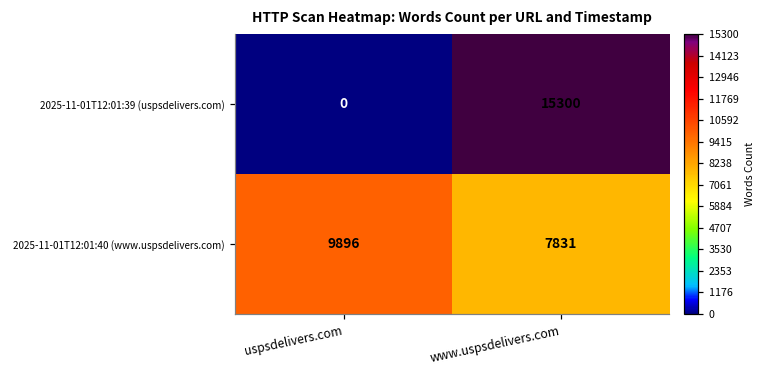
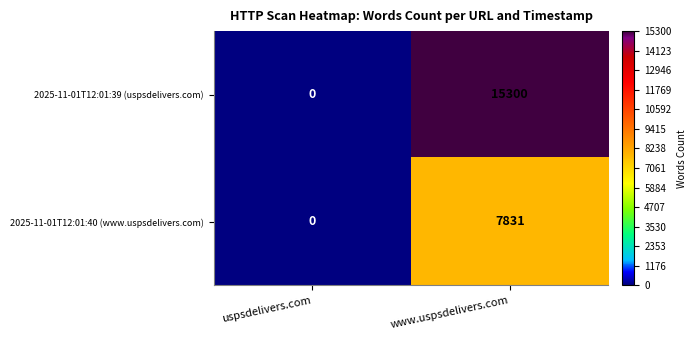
2025-11-01T12:01:40 (www.uspsdelivers.com), uspsdelivers.com: 9896 -> 0
